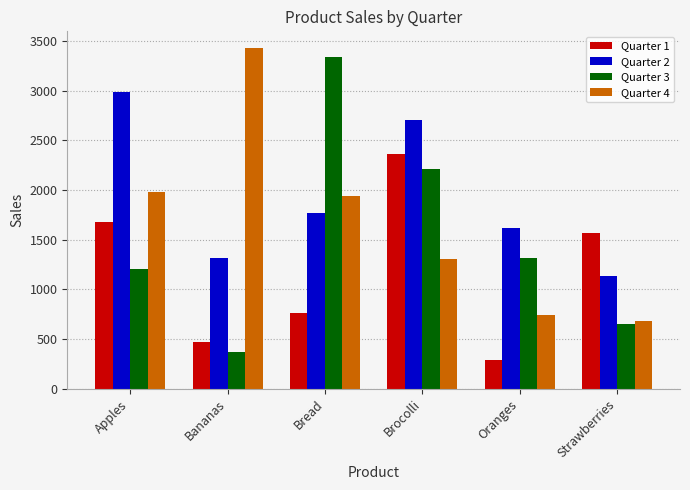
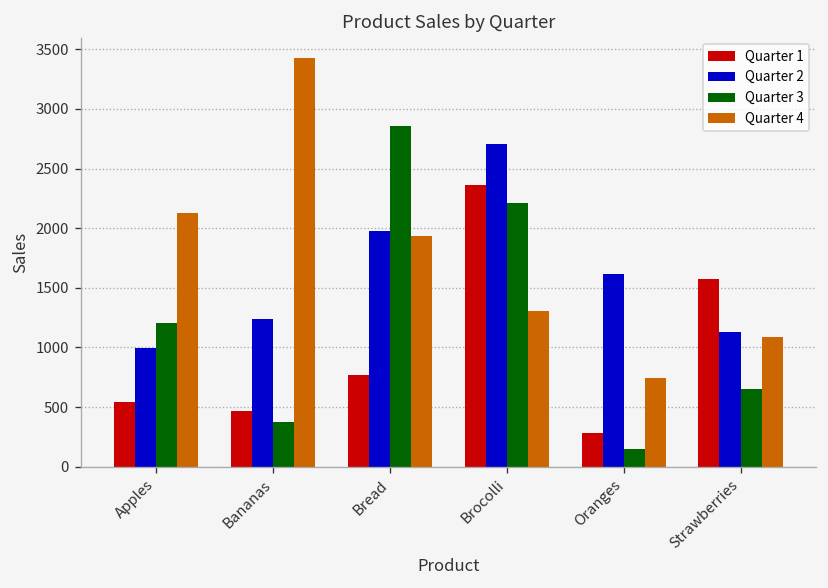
Quarter 1, Apples: 1700 -> 500
Quarter 2, Apples: 3000 -> 1000
Quarter 4, Apples: 2000 -> 2100
Quarter 2, Bananas: 1300 -> 1200
Quarter 2, Bread: 1800 -> 2000
Quarter 3, Bread: 3300 -> 2900
Quarter 3, Oranges: 1300 -> 100
Quarter 4, Strawberries: 700 -> 1100
